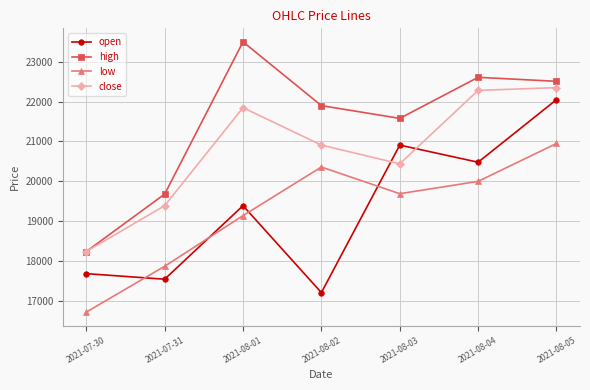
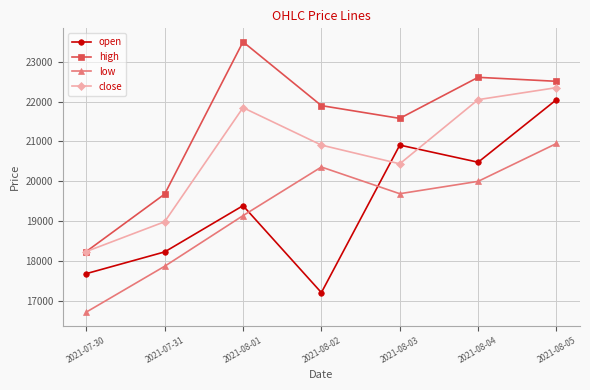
open, 2021-07-31: 17500 -> 18200
close, 2021-07-31: 19400 -> 19000
close, 2021-08-04: 22300 -> 22100
